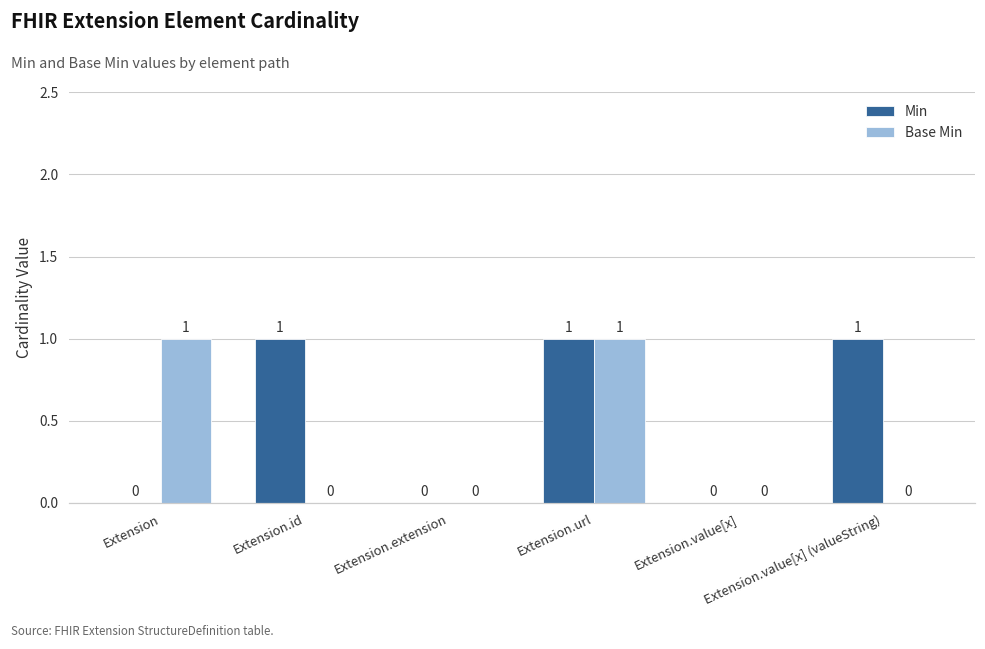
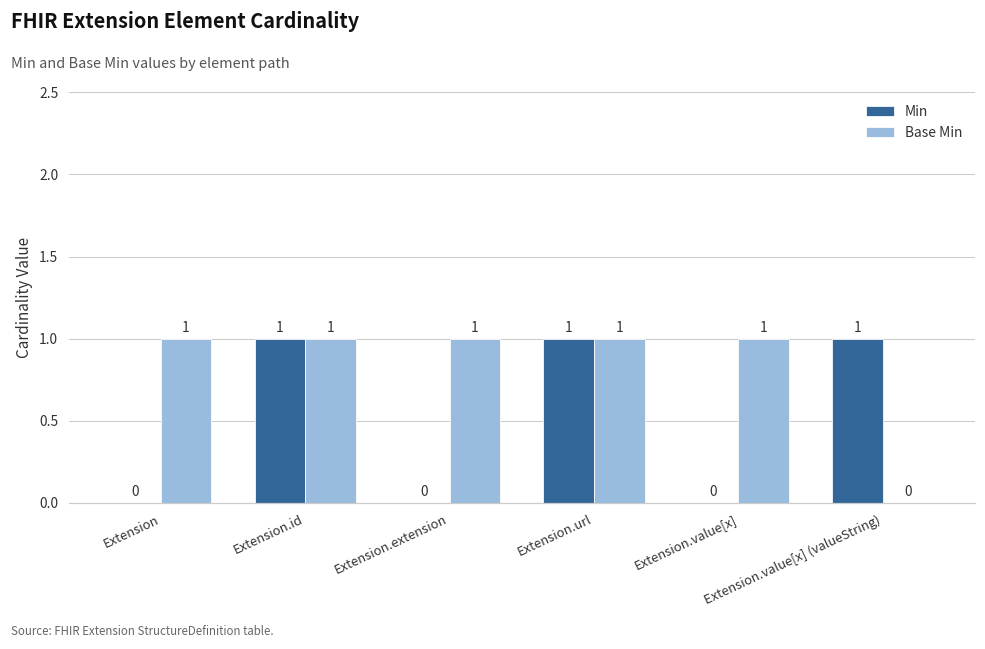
Base Min, Extension.id: 0 -> 1
Base Min, Extension.extension: 0 -> 1
Base Min, Extension.value[x]: 0 -> 1
